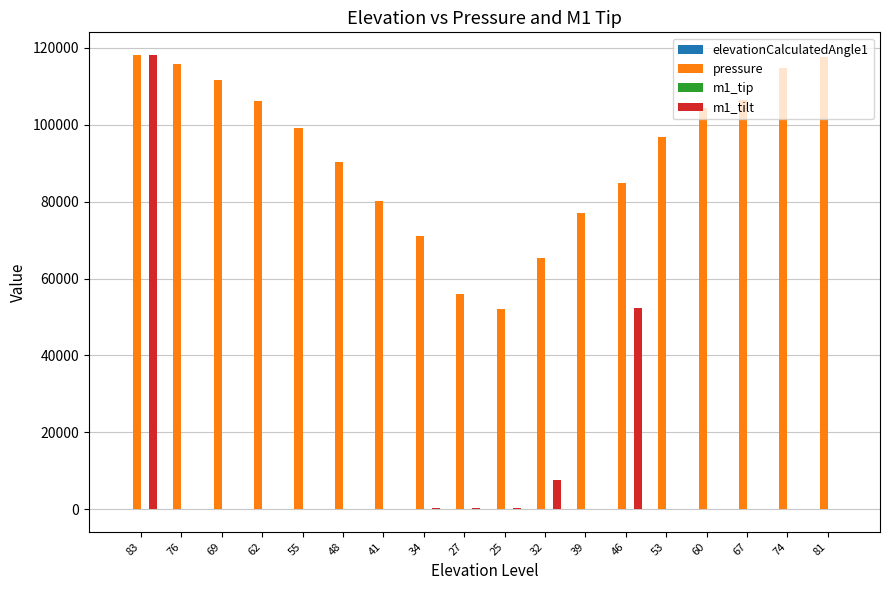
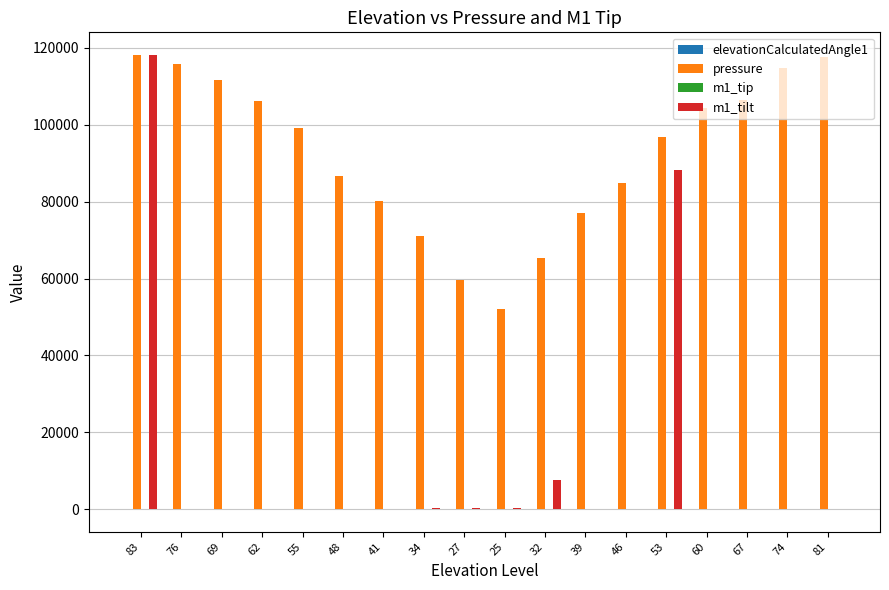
pressure, 48: 90000 -> 87000
pressure, 27: 56000 -> 60000
m1_tilt, 46: 52000 -> 0
m1_tilt, 53: 0 -> 88000
